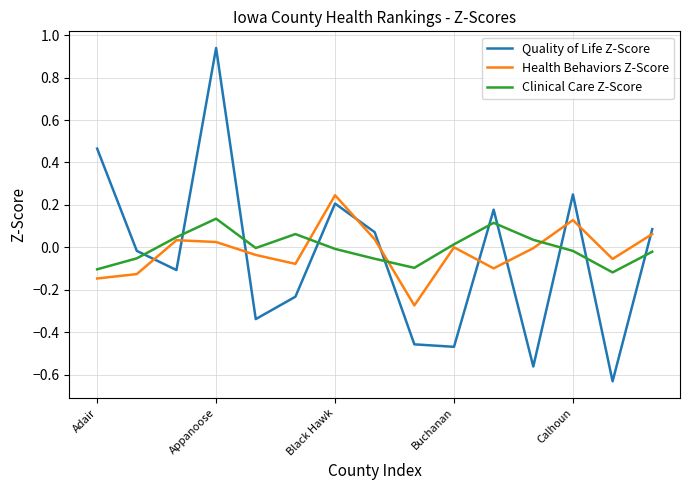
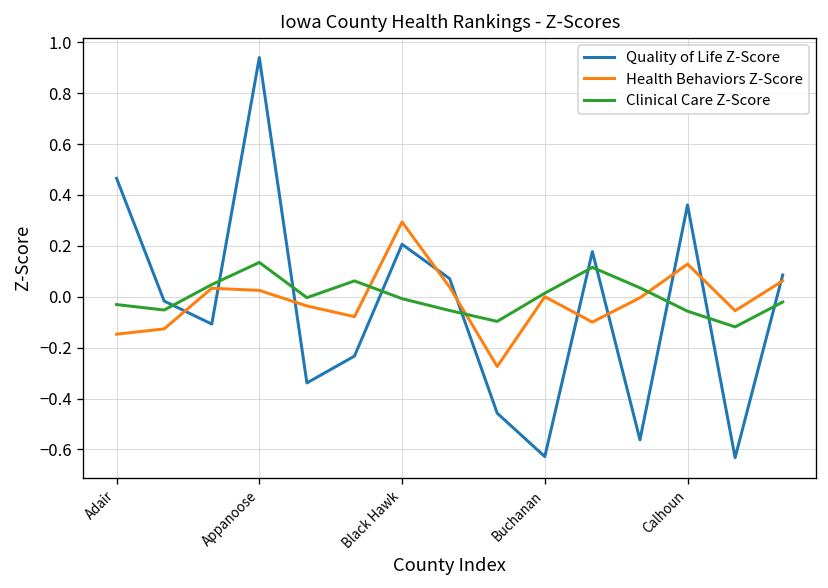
Clinical Care Z-Score, Adair: -0.10 -> -0.03
Health Behaviors Z-Score, Black Hawk: 0.25 -> 0.29
Quality of Life Z-Score, Buchanan: -0.47 -> -0.63
Quality of Life Z-Score, Calhoun: 0.25 -> 0.36
Clinical Care Z-Score, Calhoun: -0.02 -> -0.06
